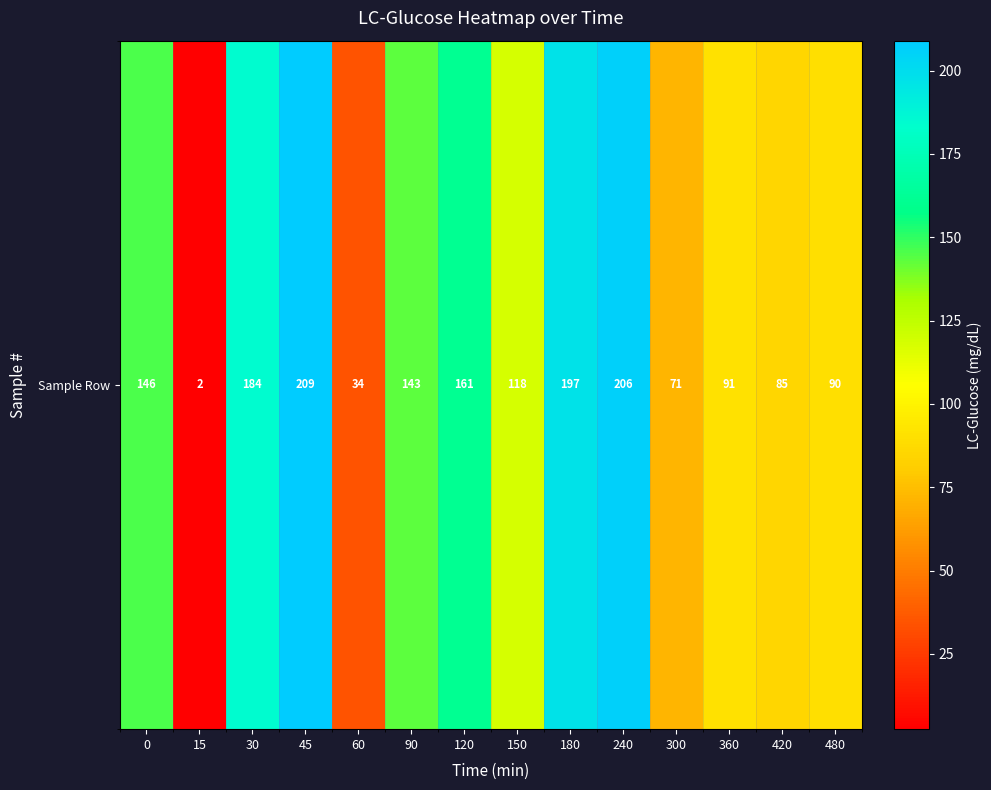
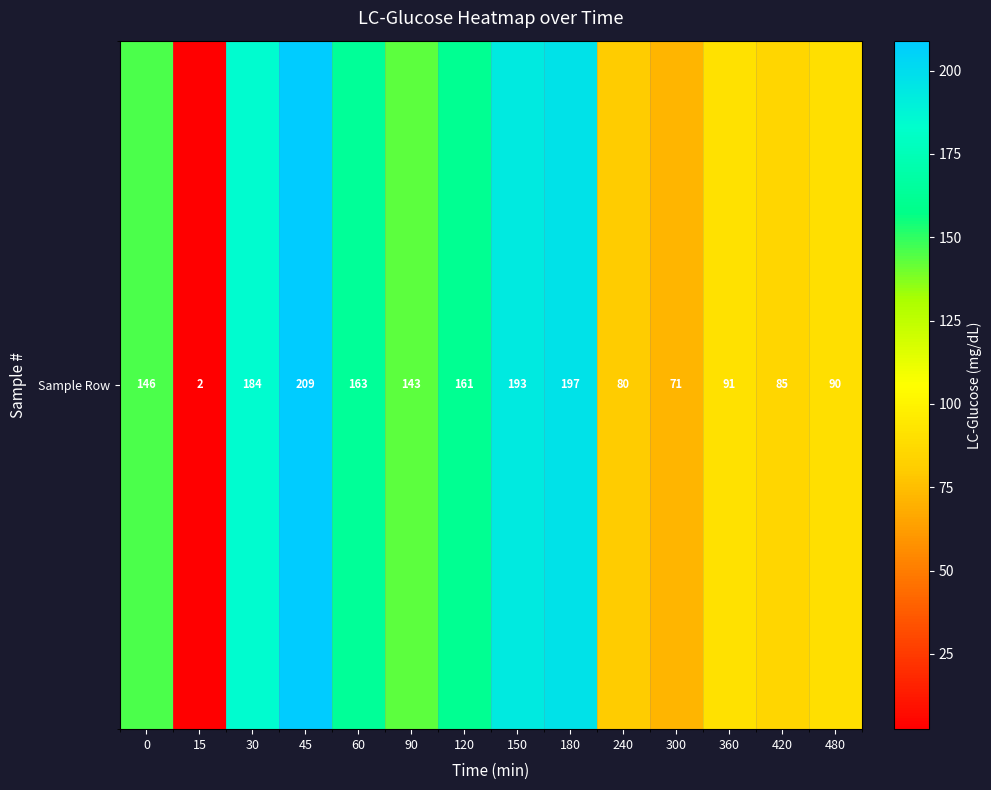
Sample Row, 60: 34 -> 163
Sample Row, 150: 118 -> 193
Sample Row, 240: 206 -> 80
